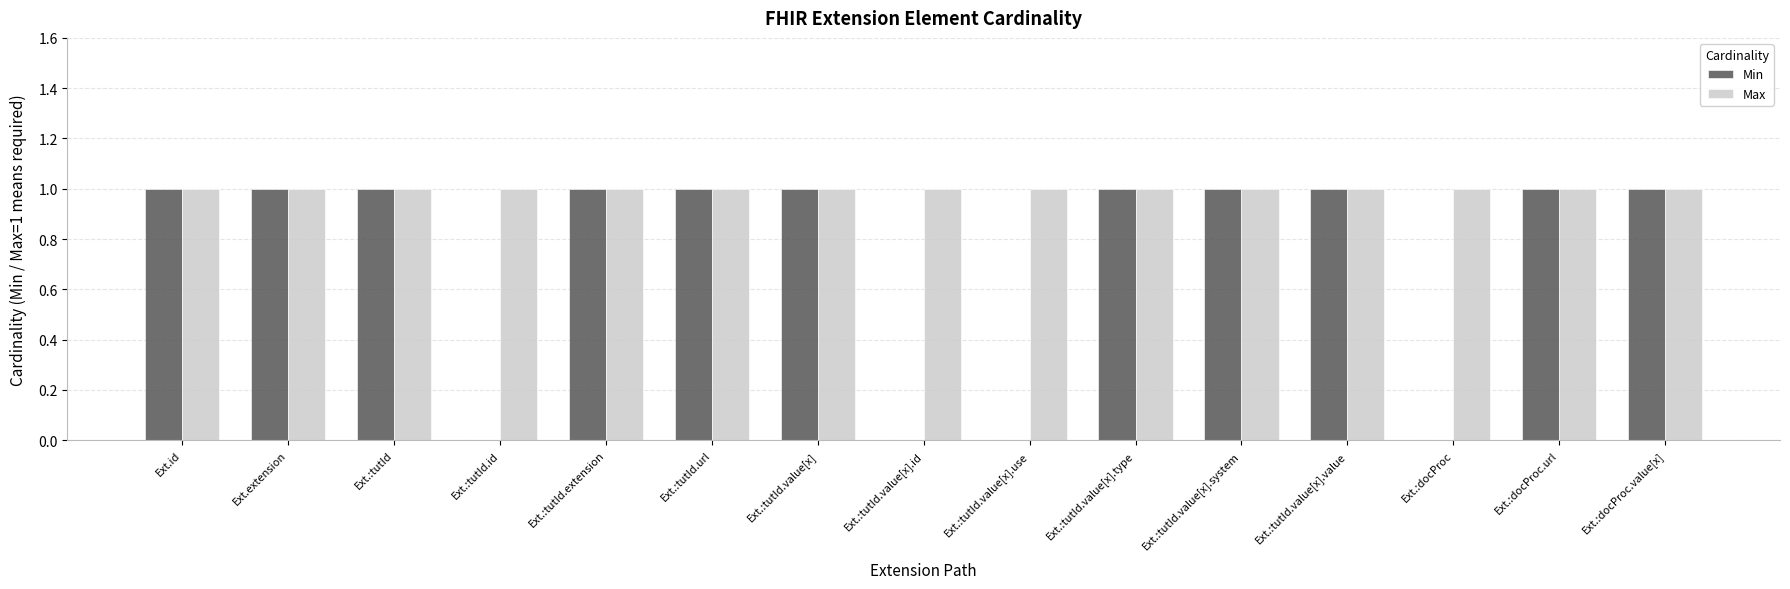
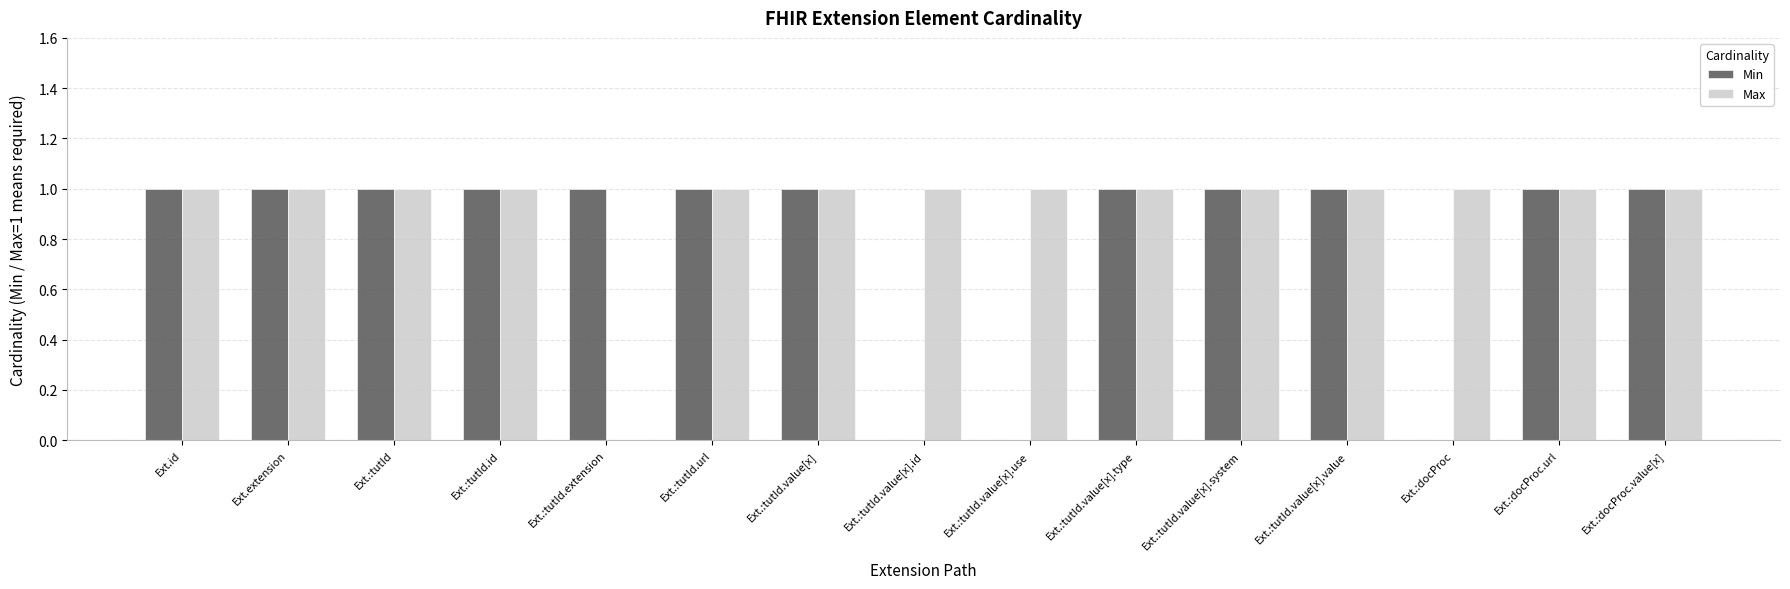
Min, Ext.:tutId.id: 0 -> 1
Max, Ext.:tutId.extension: 1 -> 0
